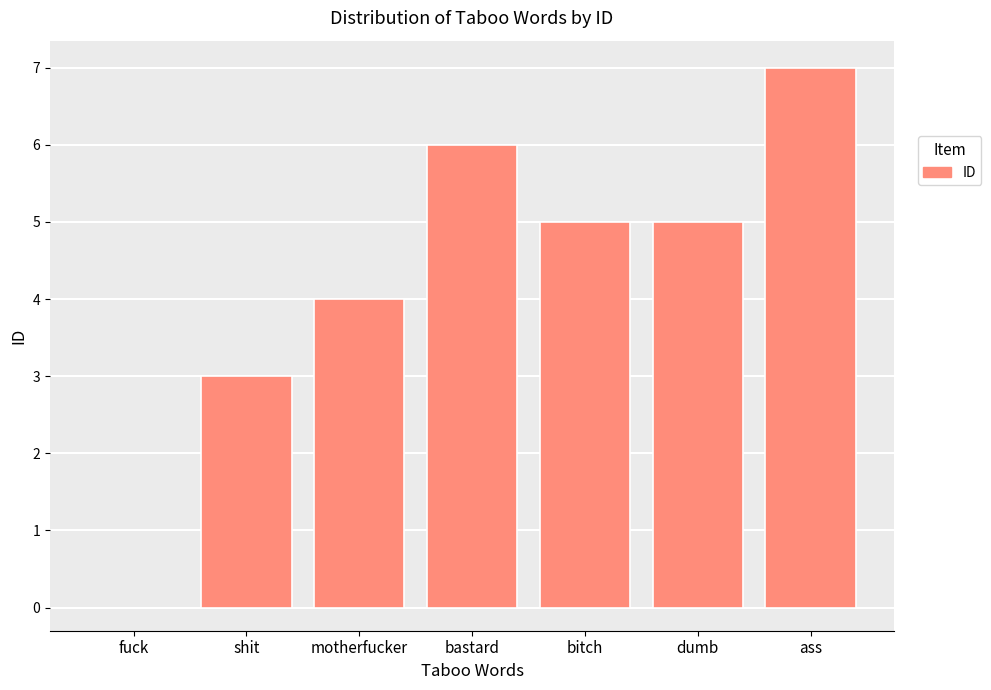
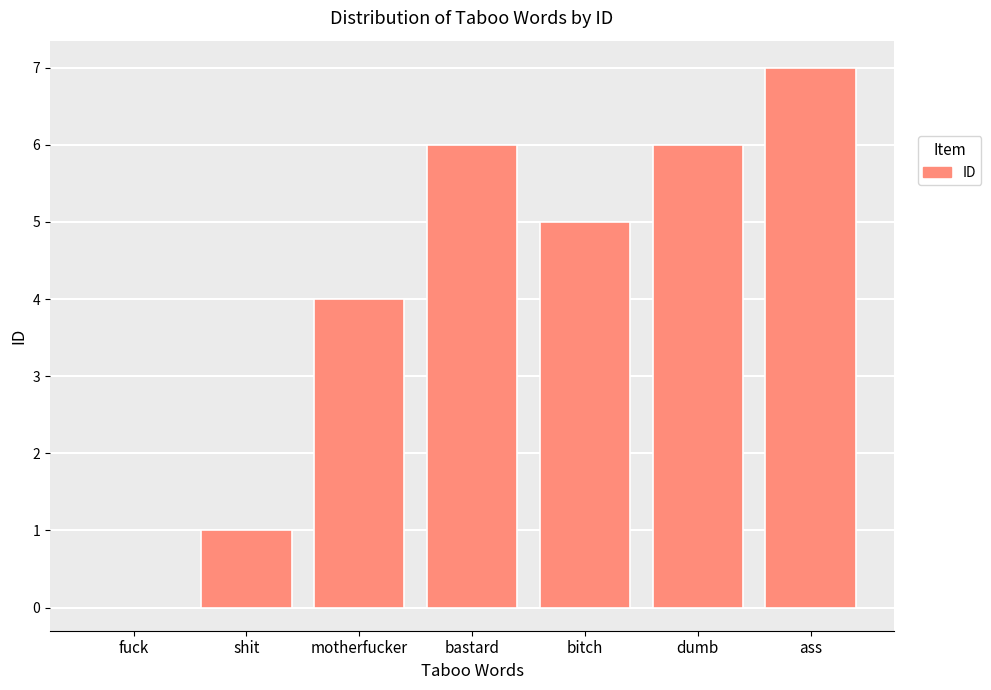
shit: 3 -> 1
dumb: 5 -> 6
